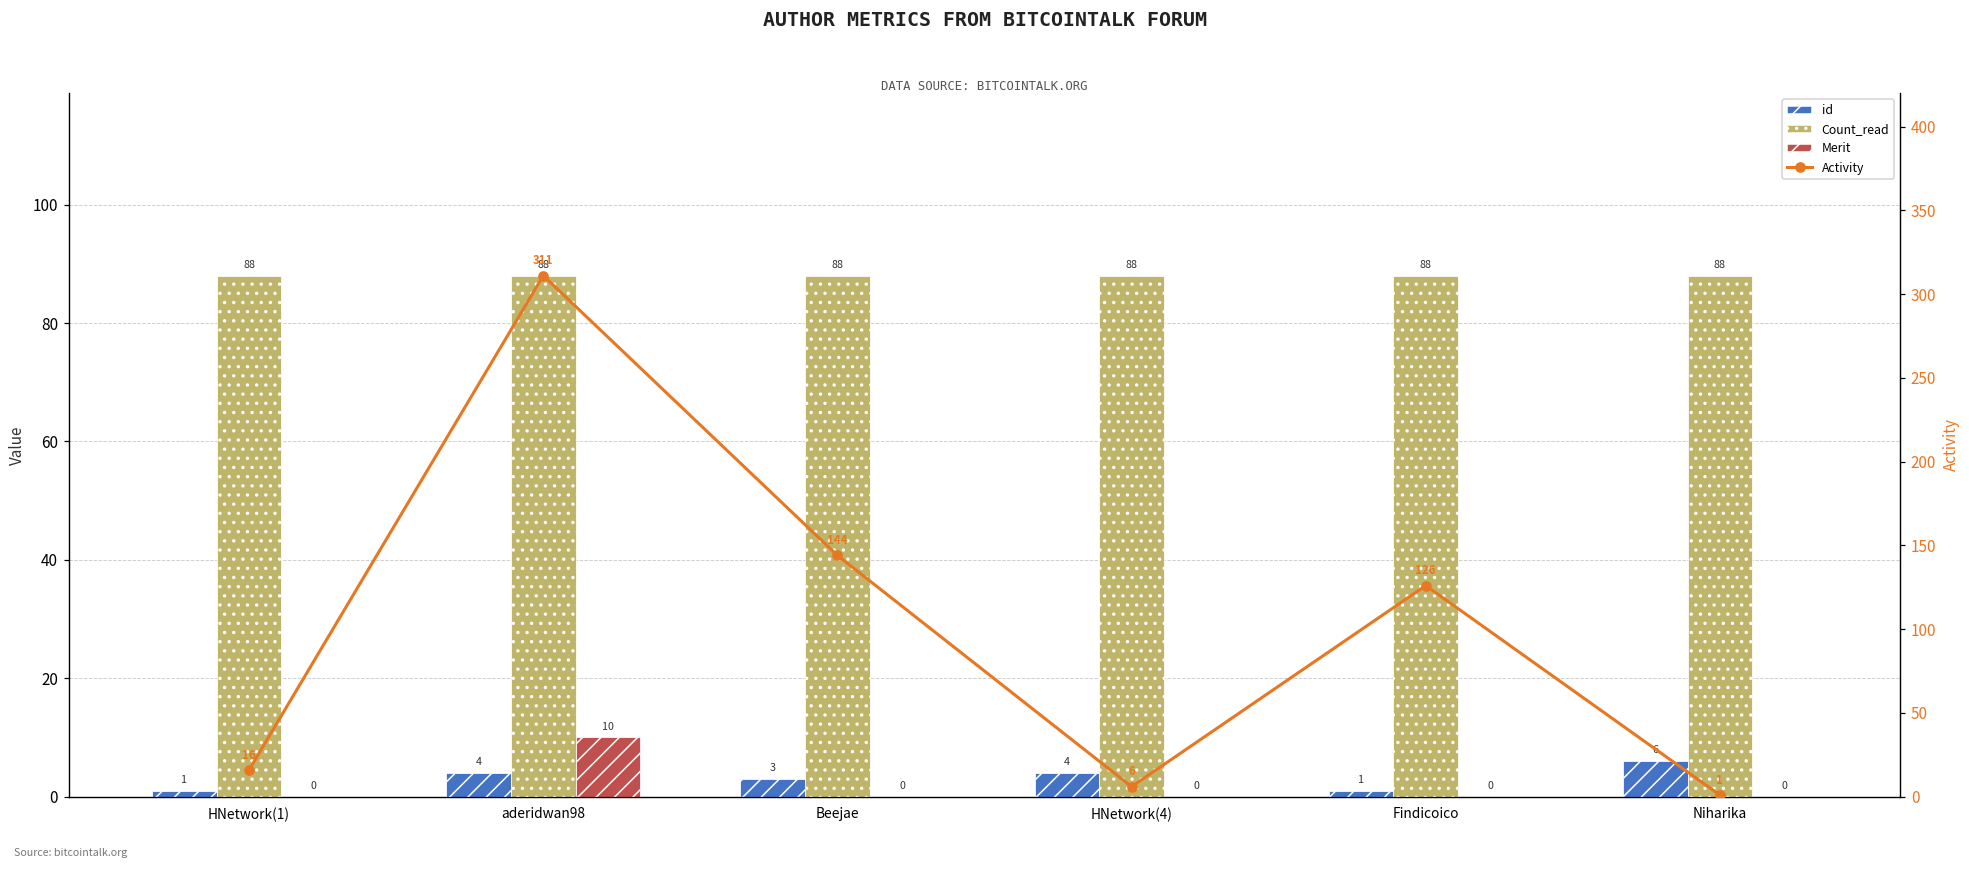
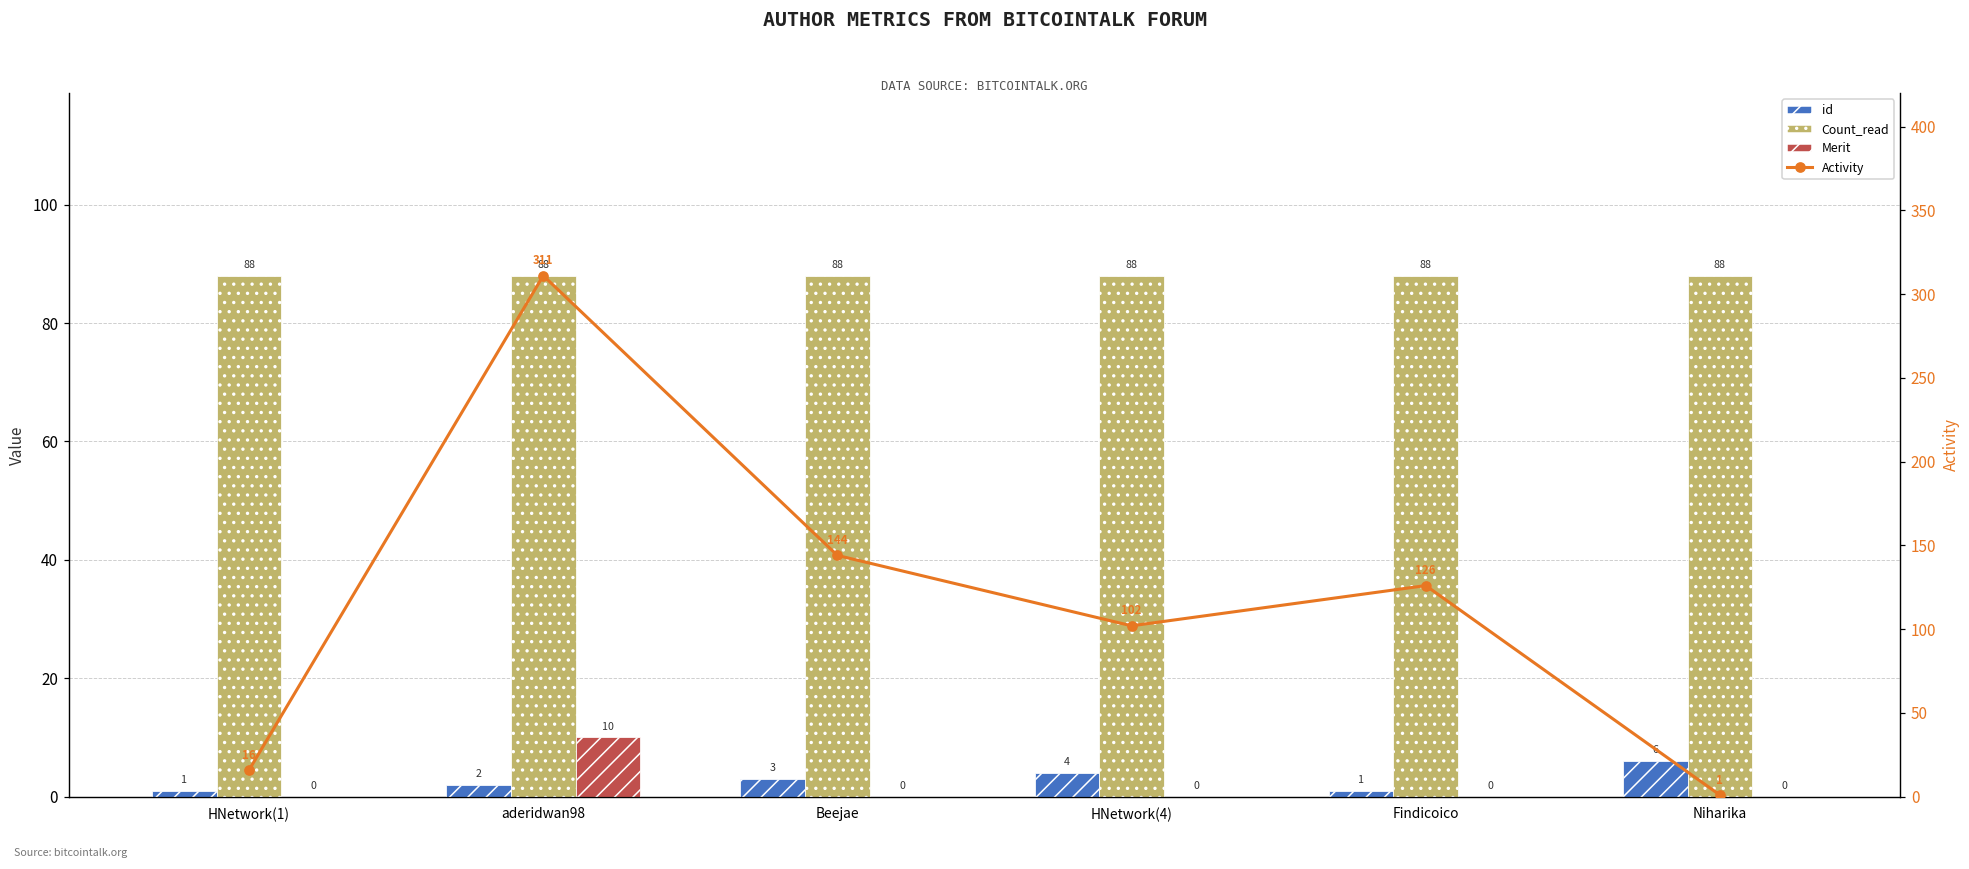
id, aderidwan98: 4 -> 2
Activity, HNetwork(4): 6 -> 102
